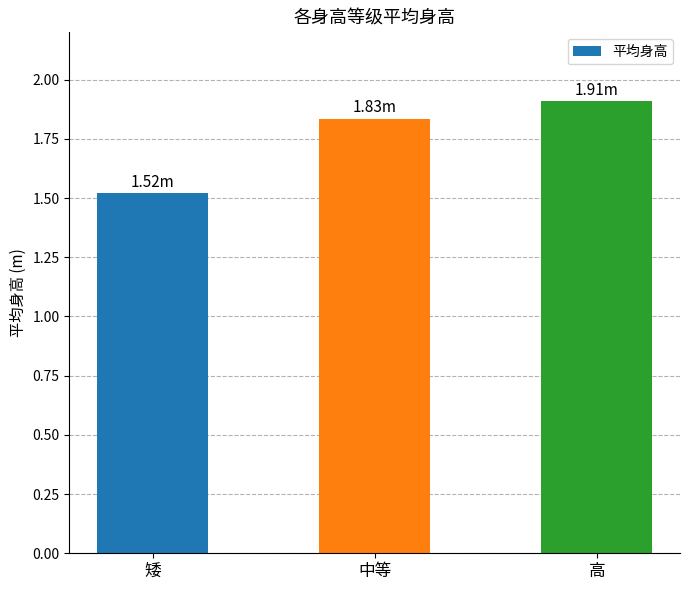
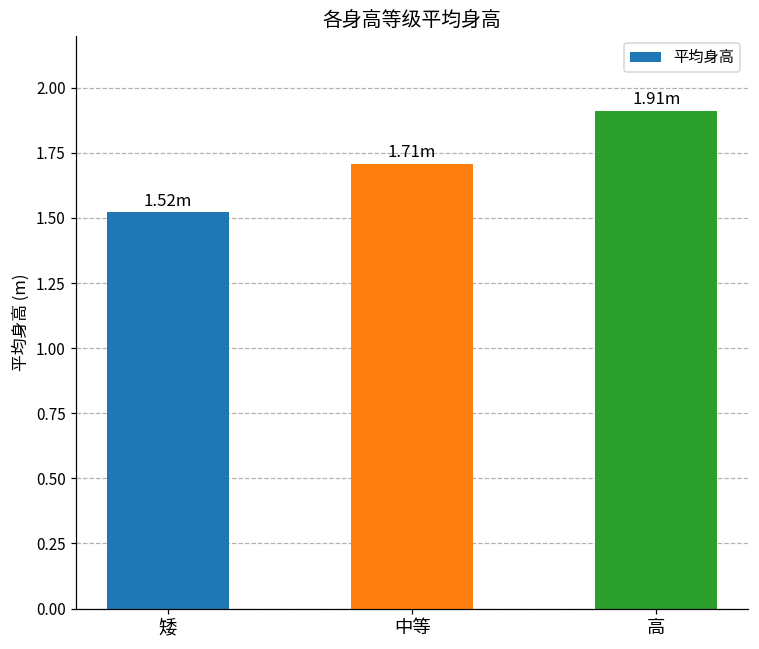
中等: 1.83m -> 1.71m
